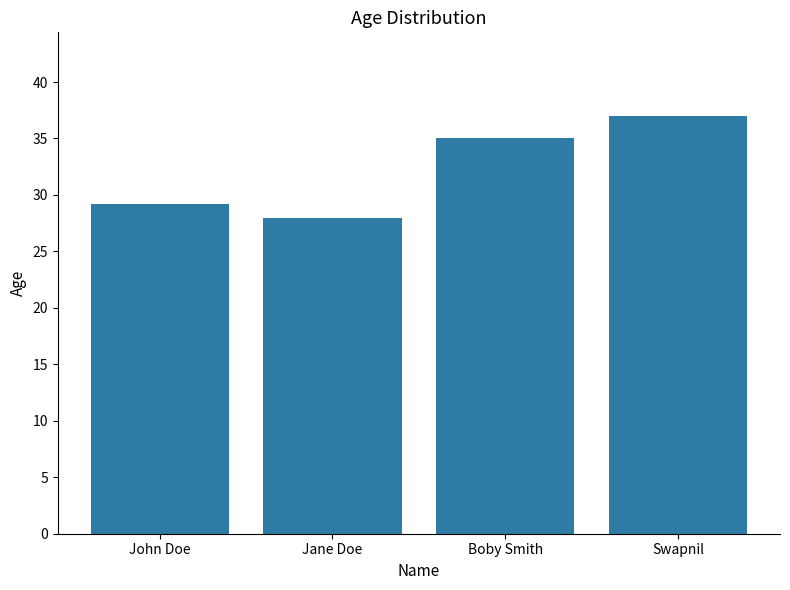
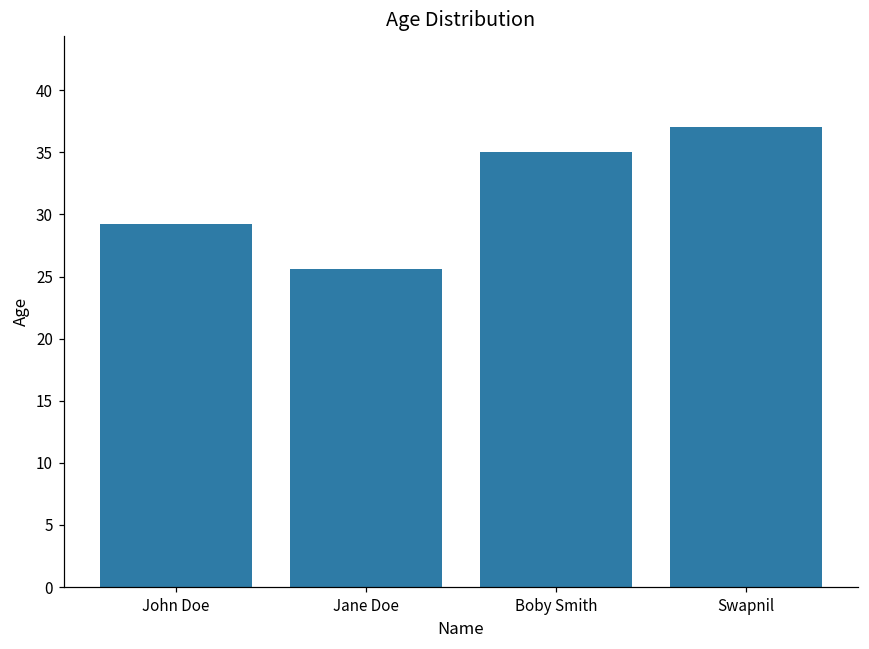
Jane Doe: 28.0 -> 25.6
